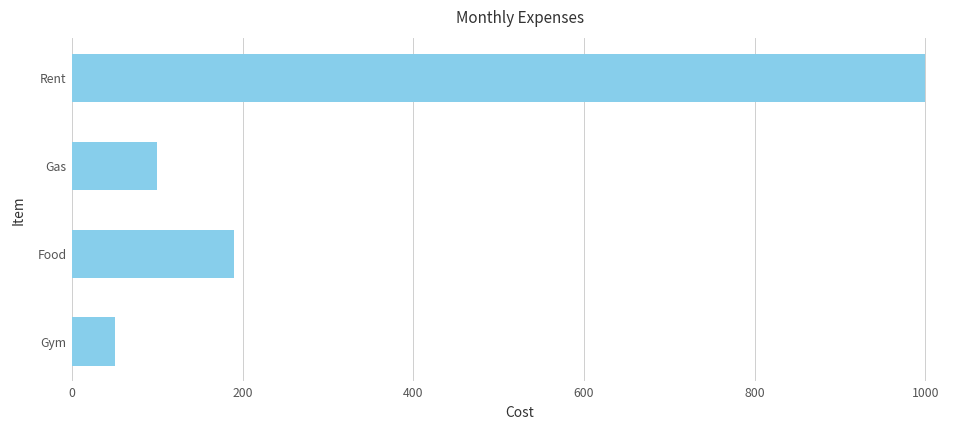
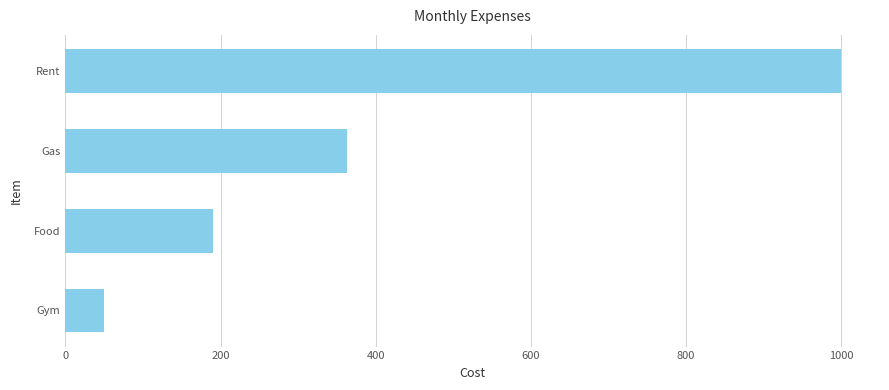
Gas: 100 -> 360
